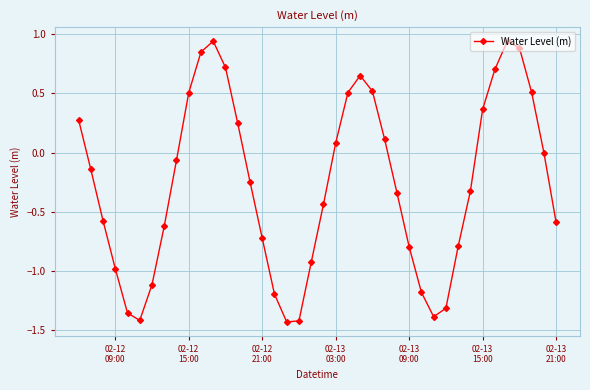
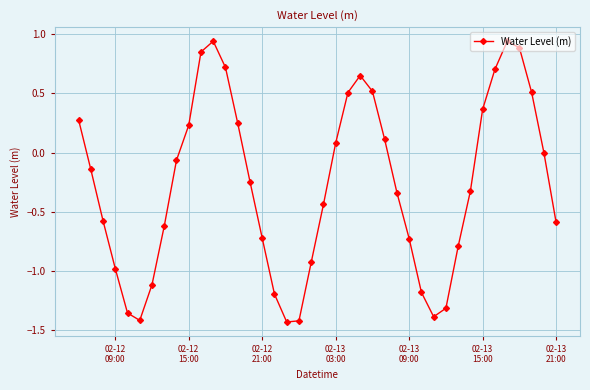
02-12 15:00: 0.51 -> 0.23
02-13 09:00: -0.80 -> -0.73
